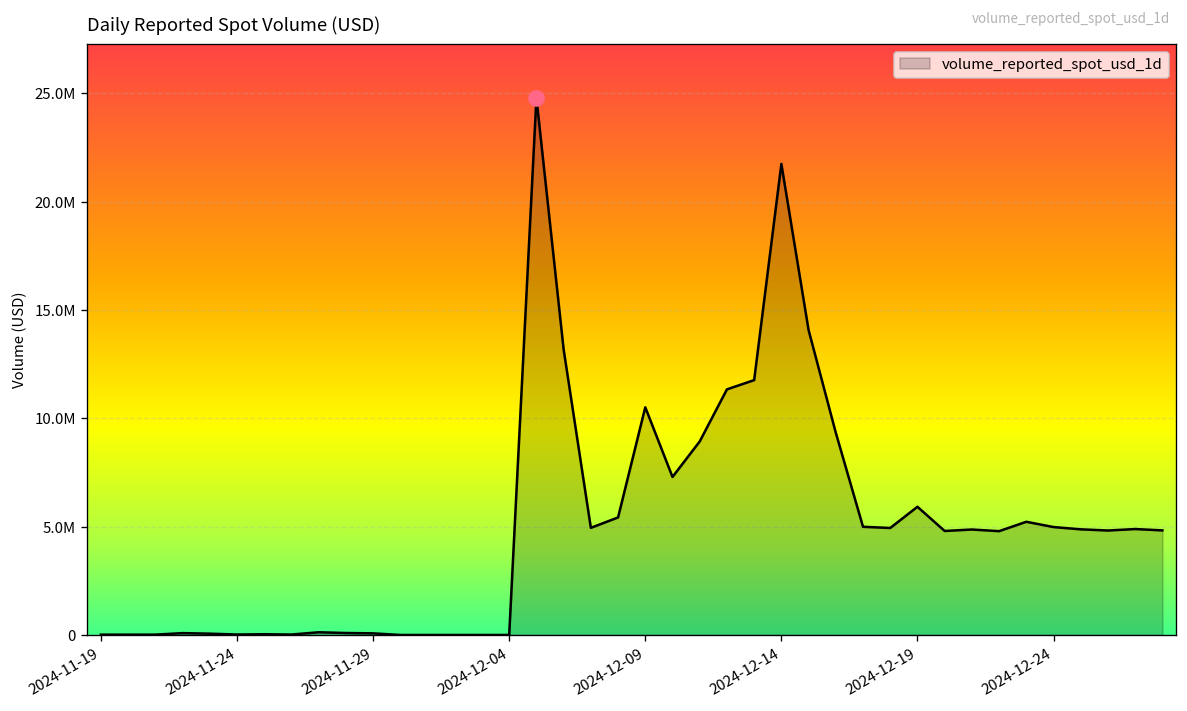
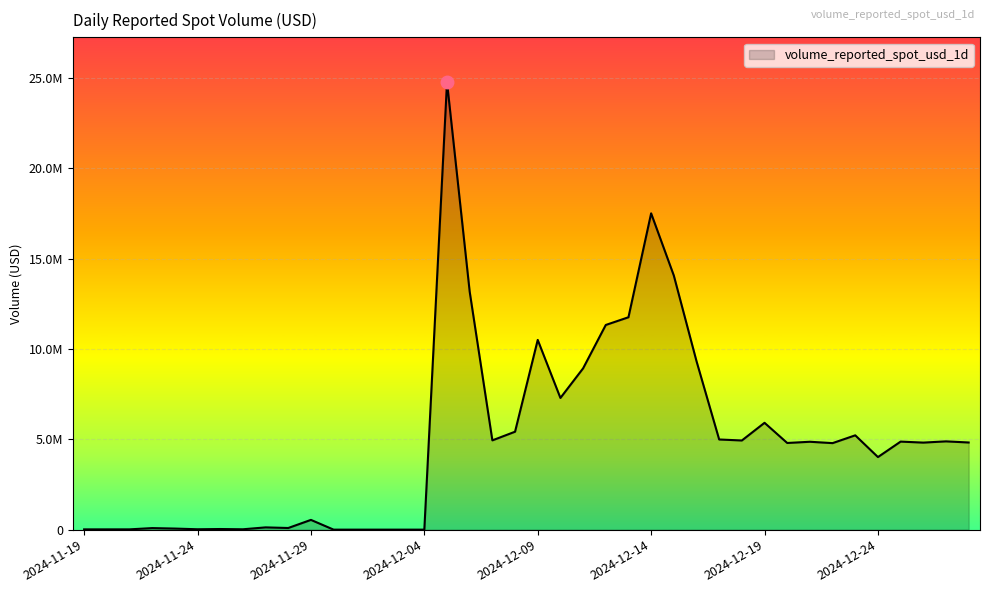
volume_reported_spot_usd_1d, 2024-11-29: 100000 -> 500000
volume_reported_spot_usd_1d, 2024-12-14: 21700000 -> 17500000
volume_reported_spot_usd_1d, 2024-12-24: 5000000 -> 4000000
